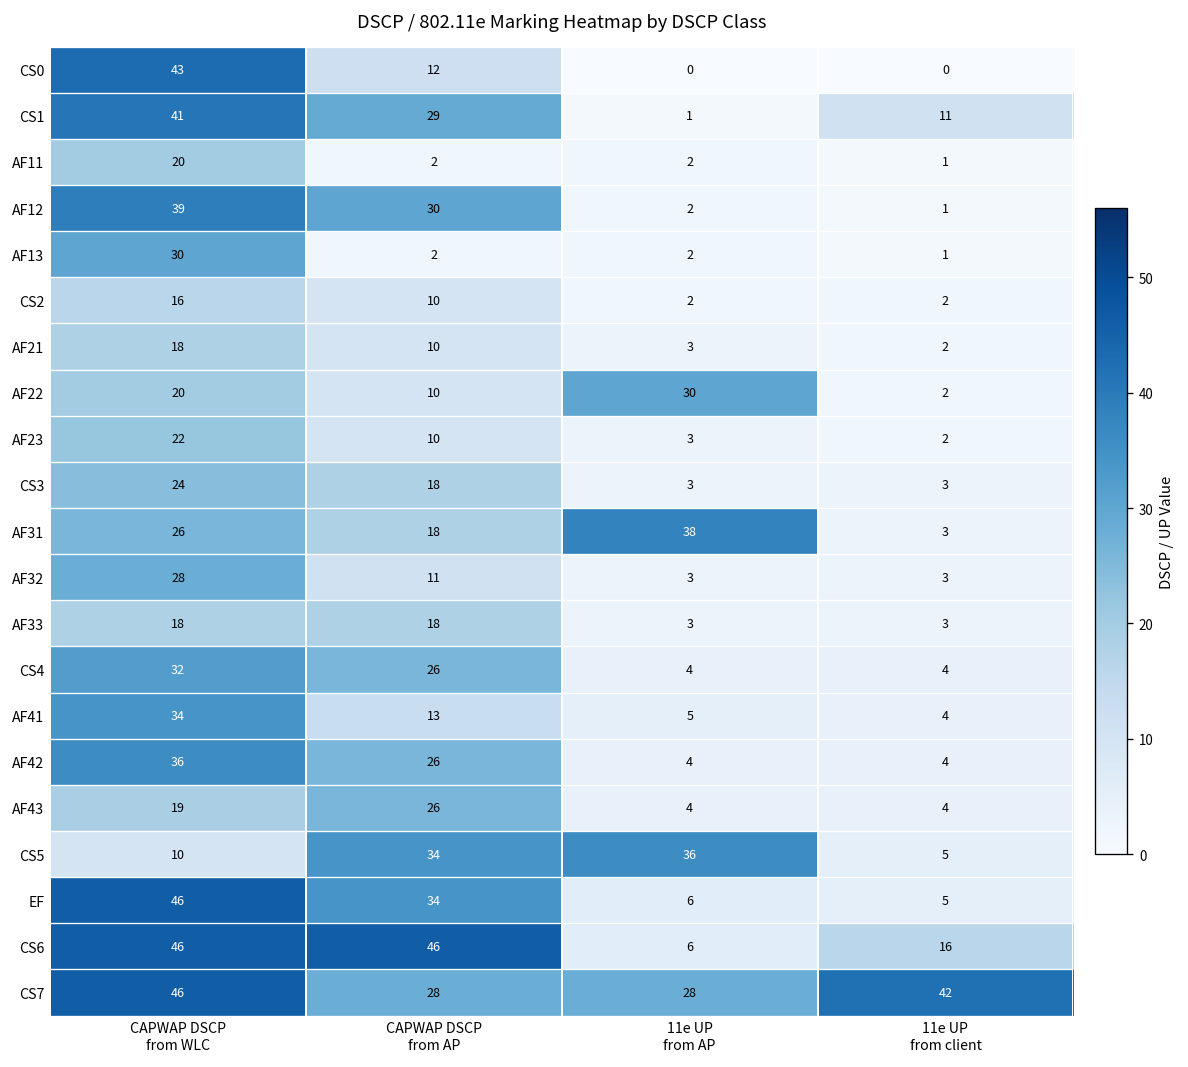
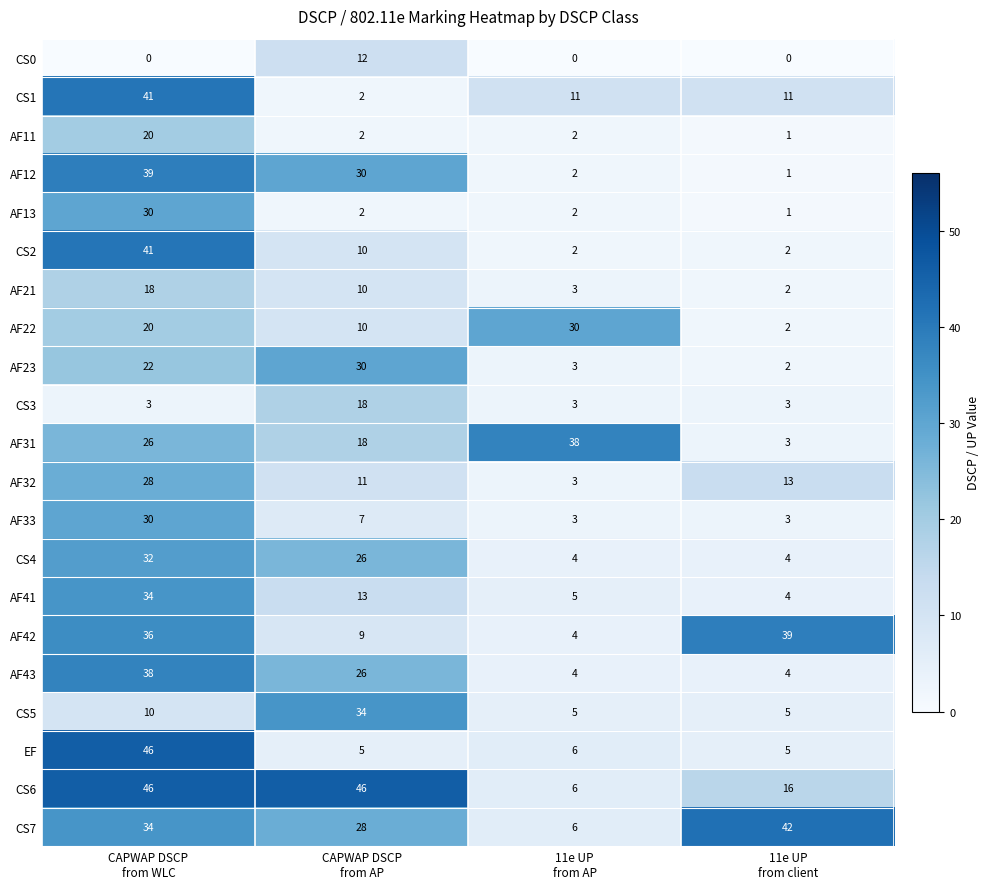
CS0, CAPWAP DSCP from WLC: 43 -> 0
CS1, CAPWAP DSCP from AP: 29 -> 2
CS1, 11e UP from AP: 1 -> 11
CS2, CAPWAP DSCP from WLC: 16 -> 41
AF23, CAPWAP DSCP from AP: 10 -> 30
CS3, CAPWAP DSCP from WLC: 24 -> 3
AF32, 11e UP from client: 3 -> 13
AF33, CAPWAP DSCP from WLC: 18 -> 30
AF33, CAPWAP DSCP from AP: 18 -> 7
AF42, CAPWAP DSCP from AP: 26 -> 9
AF42, 11e UP from client: 4 -> 39
AF43, CAPWAP DSCP from WLC: 19 -> 38
CS5, 11e UP from AP: 36 -> 5
EF, CAPWAP DSCP from AP: 34 -> 5
CS7, CAPWAP DSCP from WLC: 46 -> 34
CS7, 11e UP from AP: 28 -> 6
